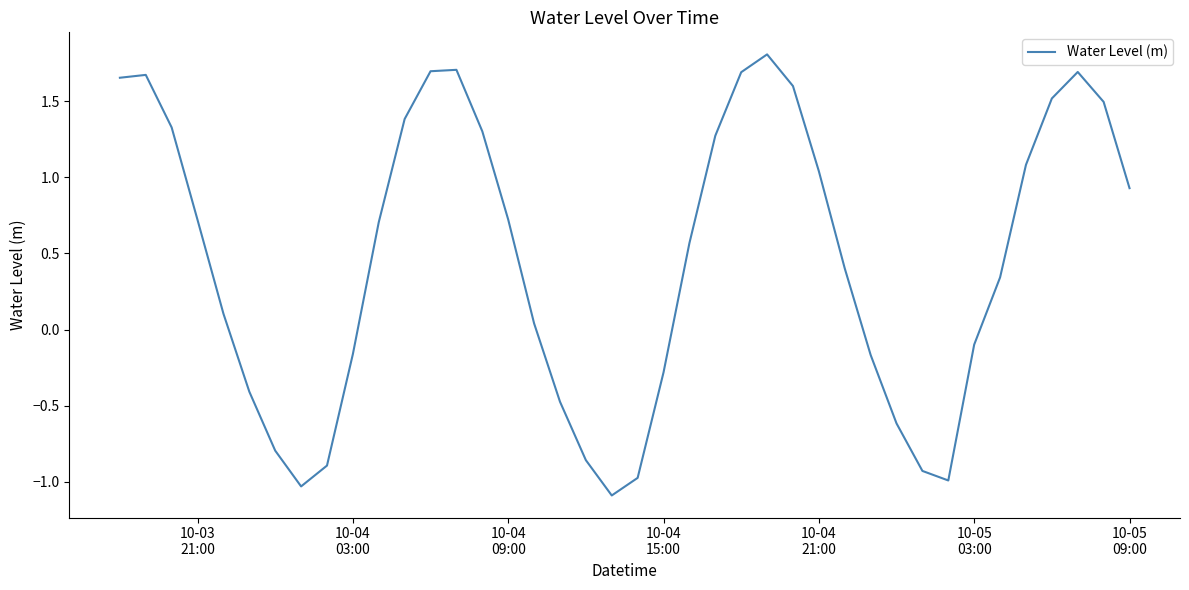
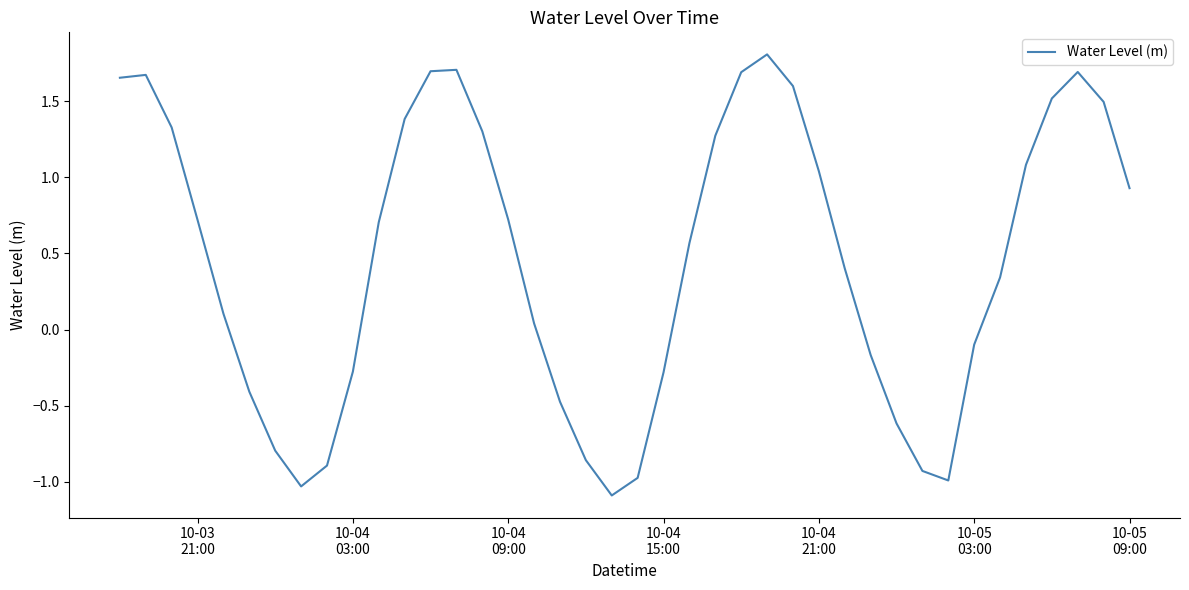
10-04 03:00: -0.16 -> -0.28
